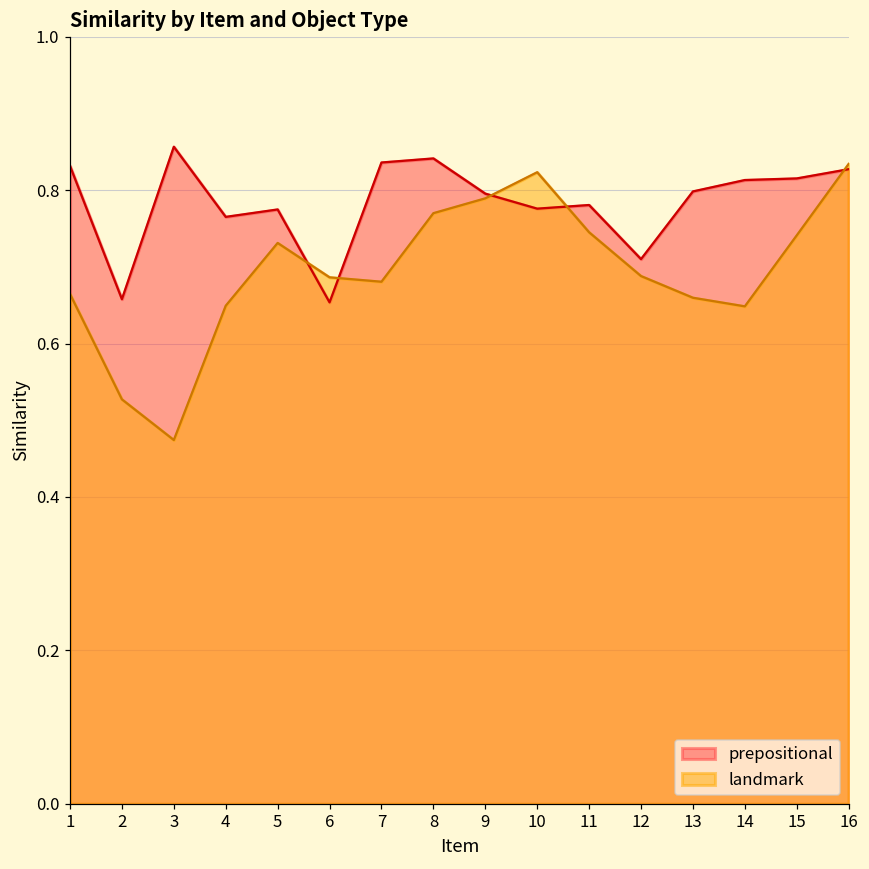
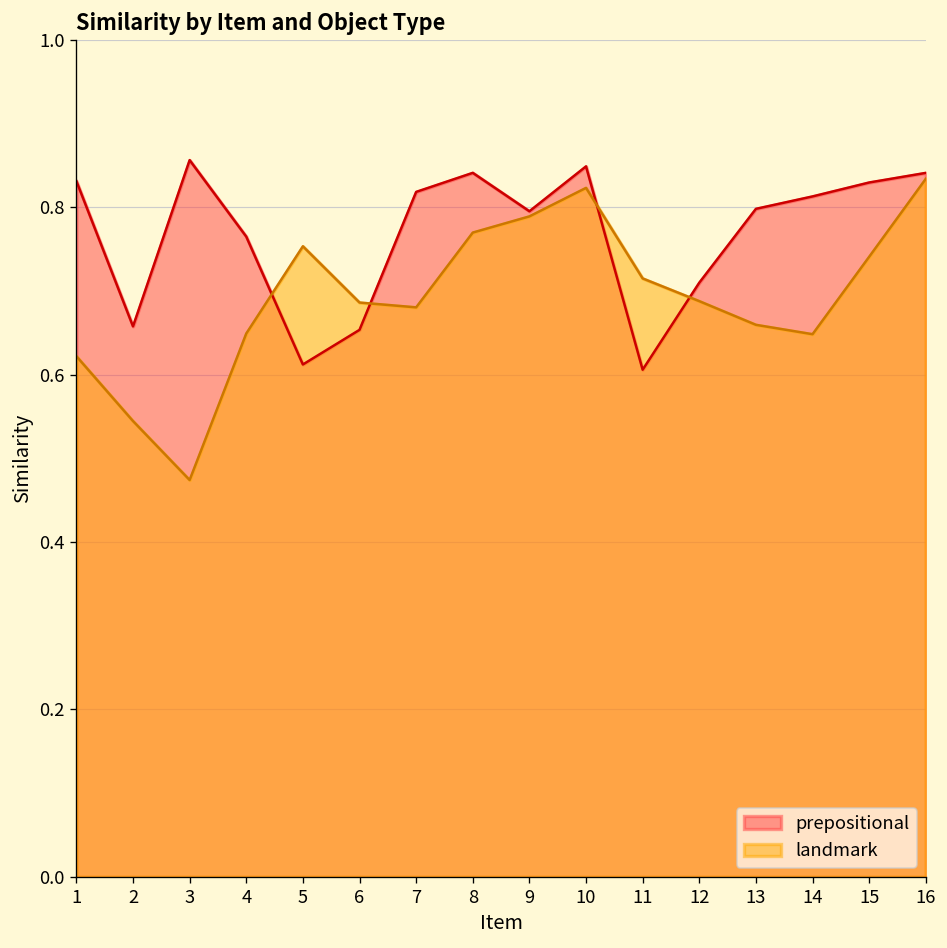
landmark, 1: 0.66 -> 0.62
landmark, 2: 0.53 -> 0.54
prepositional, 5: 0.77 -> 0.61
landmark, 5: 0.73 -> 0.75
prepositional, 7: 0.84 -> 0.82
prepositional, 10: 0.78 -> 0.85
prepositional, 11: 0.78 -> 0.61
landmark, 11: 0.74 -> 0.72
prepositional, 15: 0.82 -> 0.83
prepositional, 16: 0.83 -> 0.84
